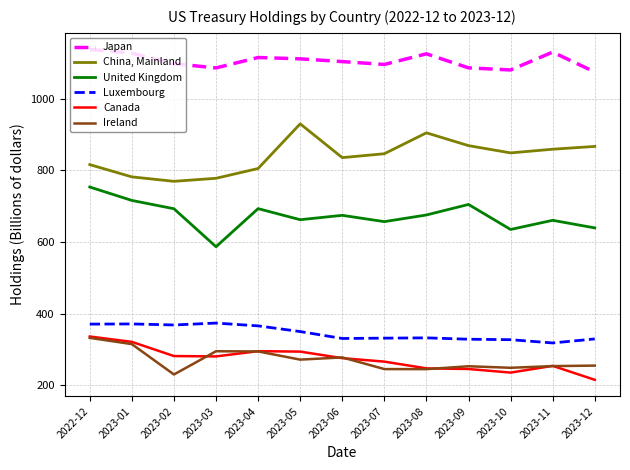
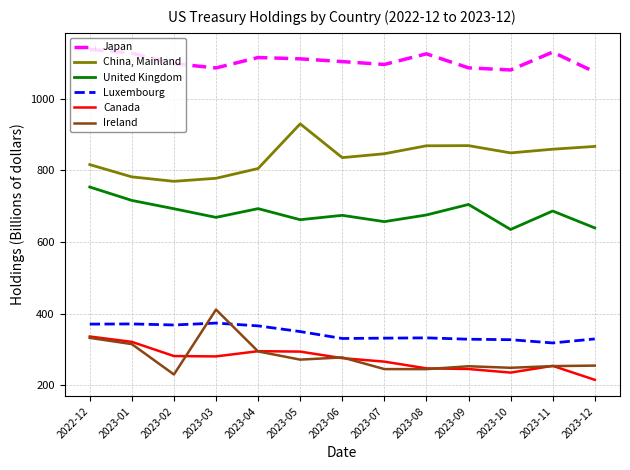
United Kingdom, 2023-03: 590 -> 670
Ireland, 2023-03: 290 -> 410
China, Mainland, 2023-08: 910 -> 870
United Kingdom, 2023-11: 660 -> 690
